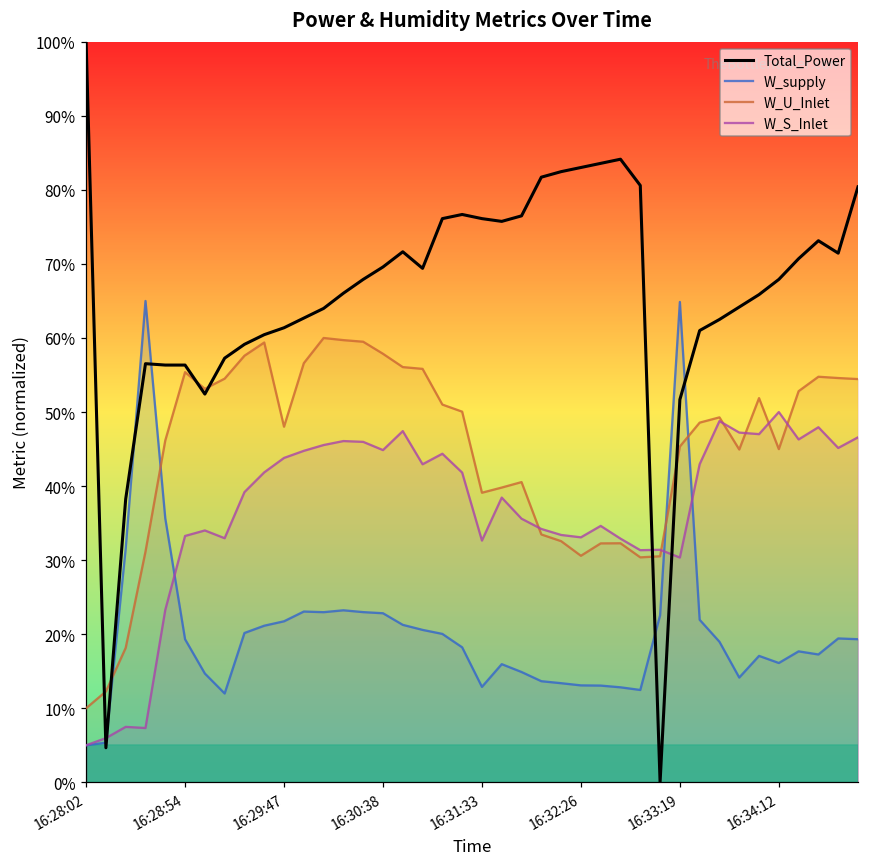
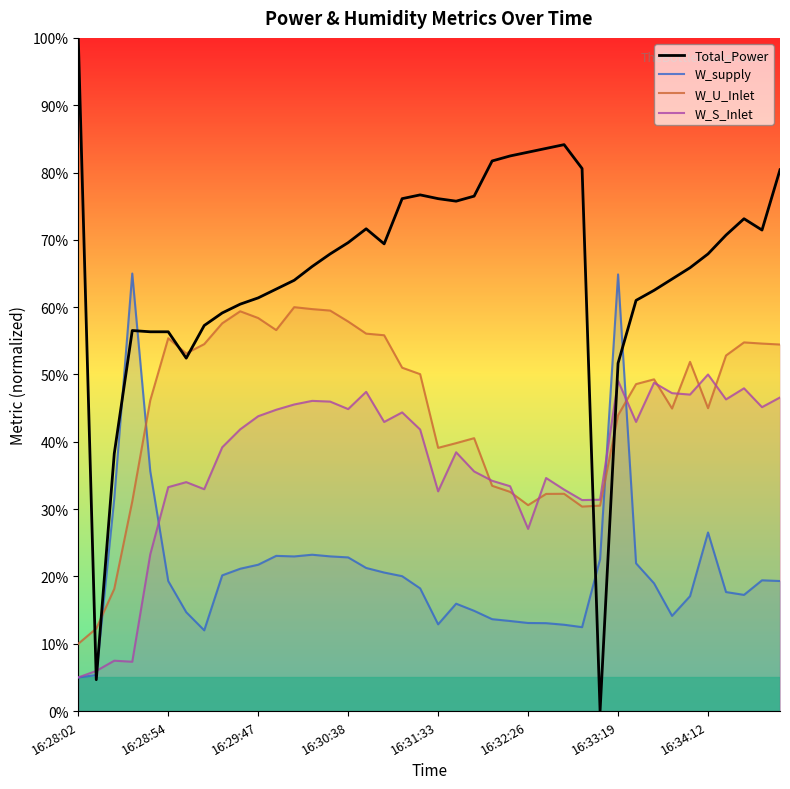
W_U_Inlet, 16:29:47: 48% -> 58%
W_S_Inlet, 16:32:26: 33% -> 27%
W_U_Inlet, 16:33:19: 45% -> 44%
W_S_Inlet, 16:33:19: 30% -> 49%
W_supply, 16:34:12: 16% -> 27%
